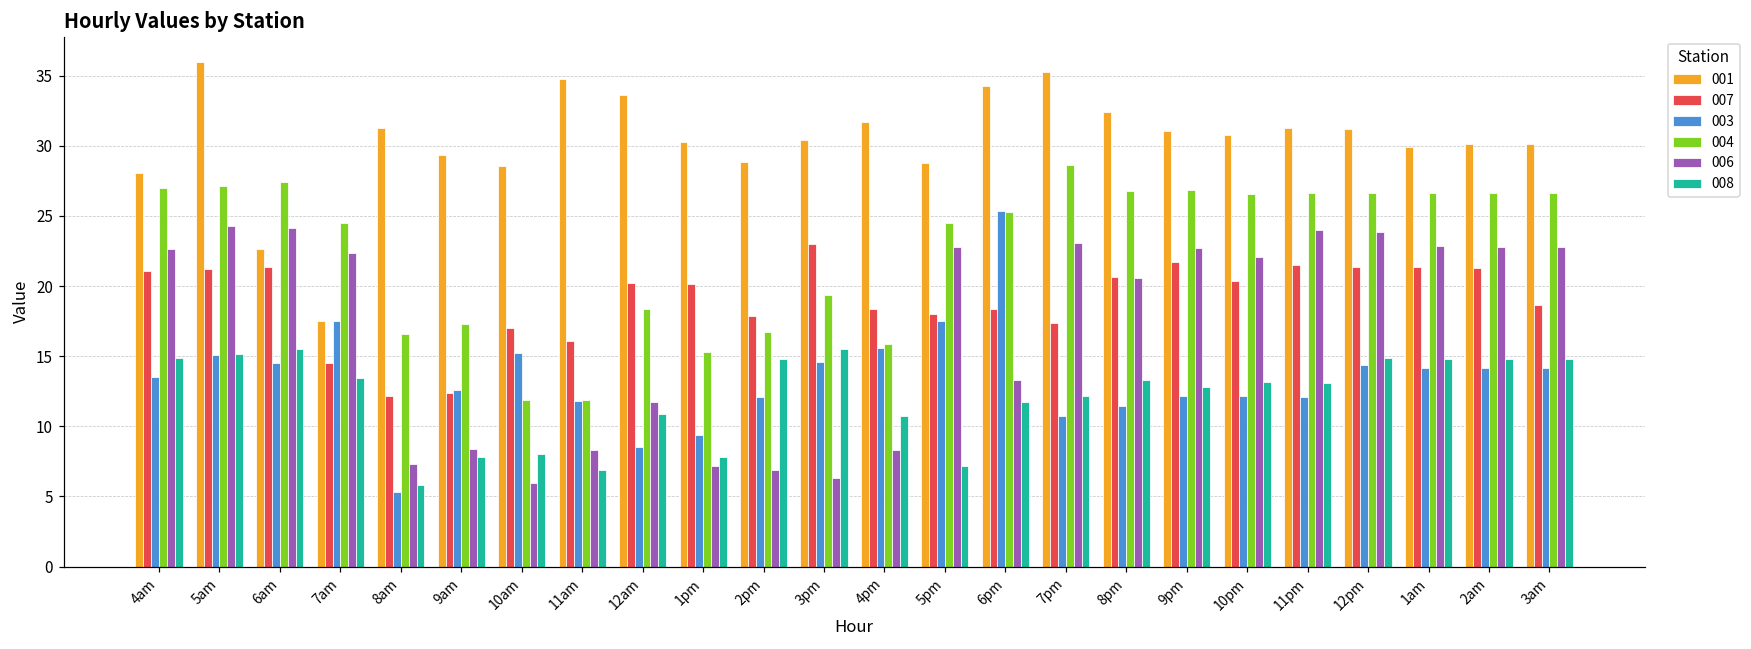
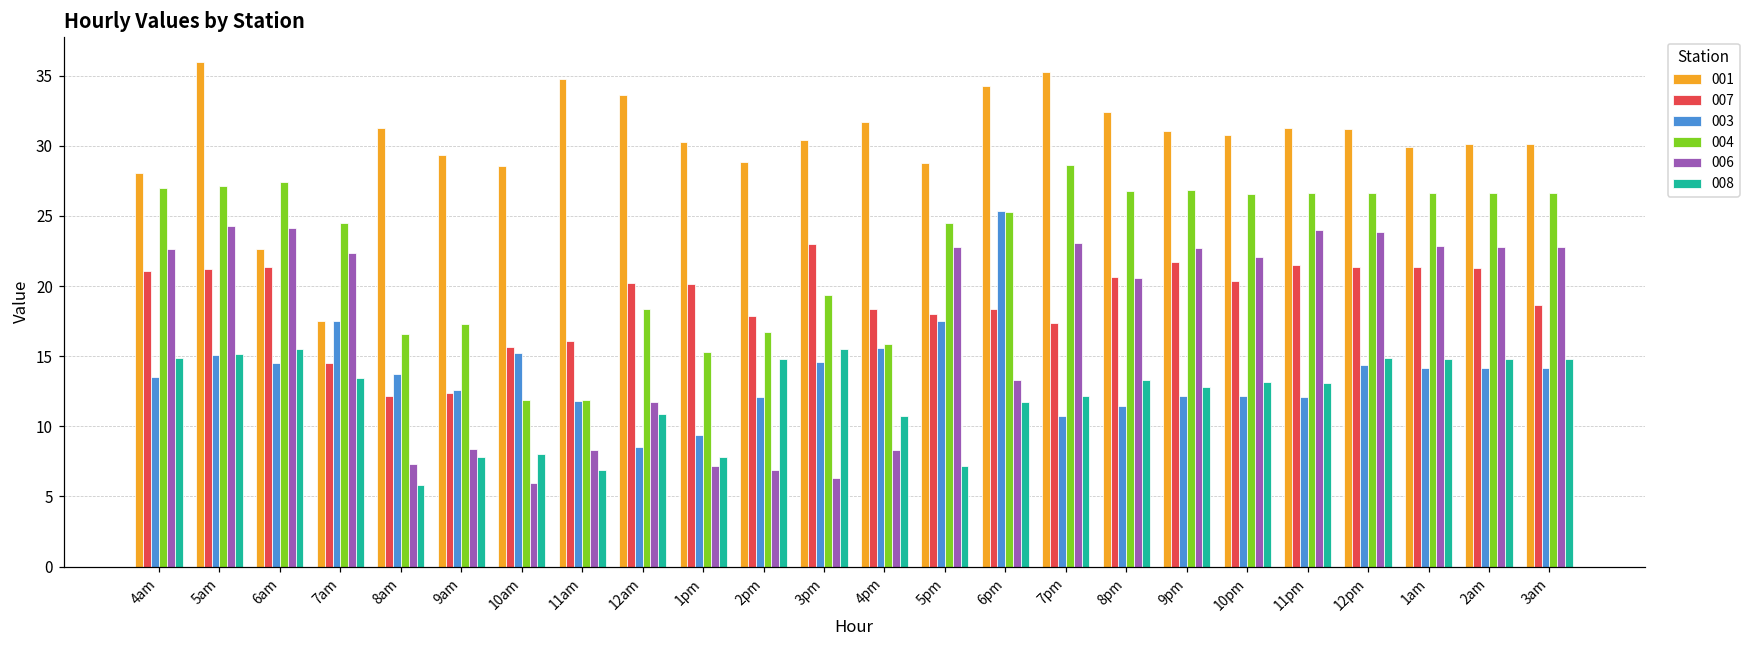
003, 8am: 5.3 -> 13.7
007, 10am: 17.0 -> 15.6
